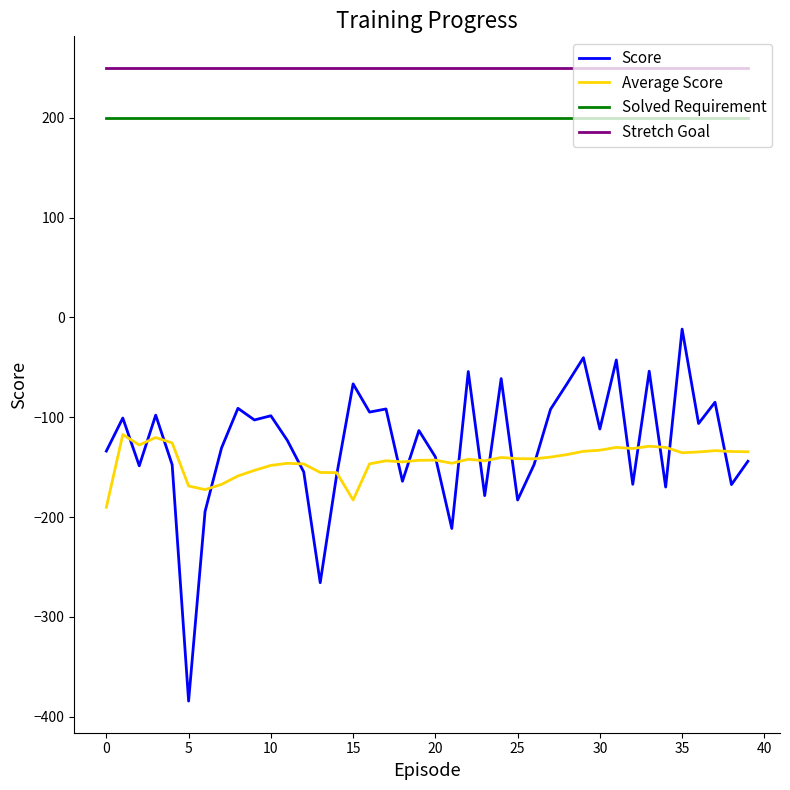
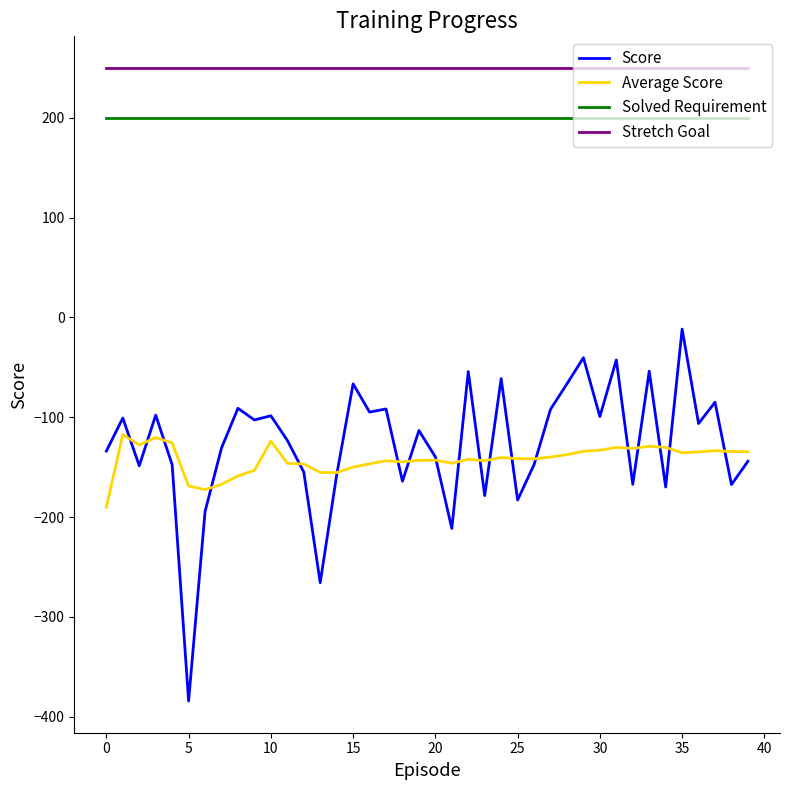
Average Score, 10: -150 -> -120
Average Score, 15: -180 -> -150
Score, 30: -110 -> -100
